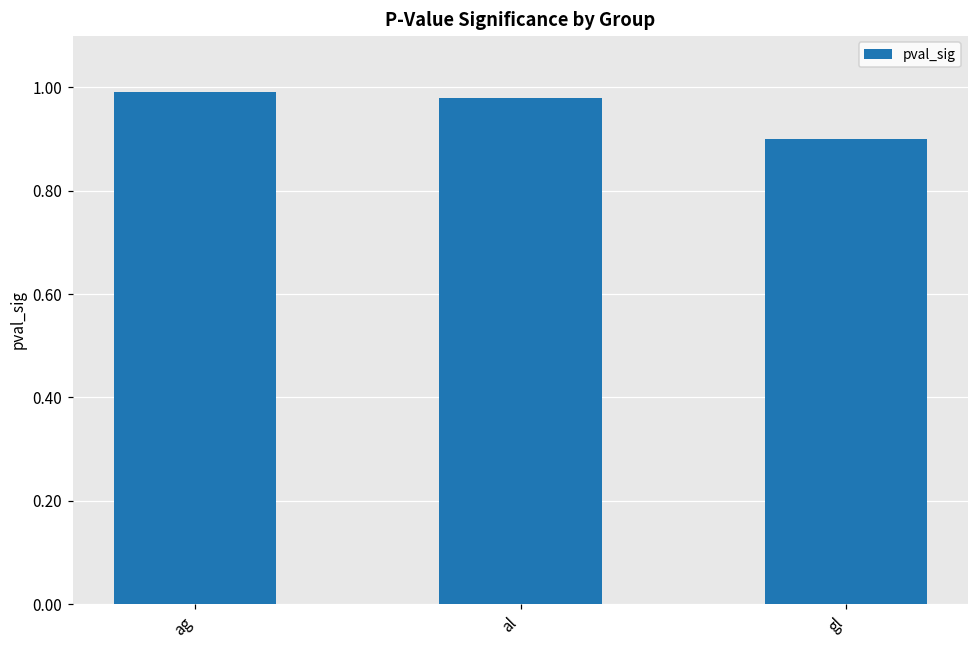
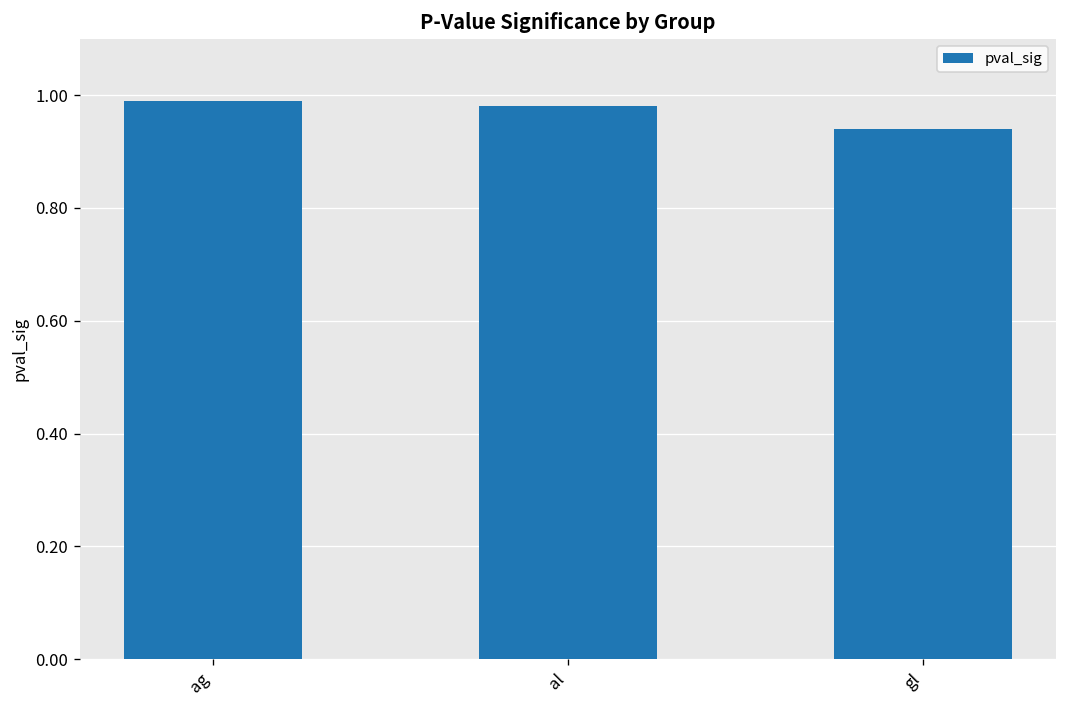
gl: 0.90 -> 0.94
